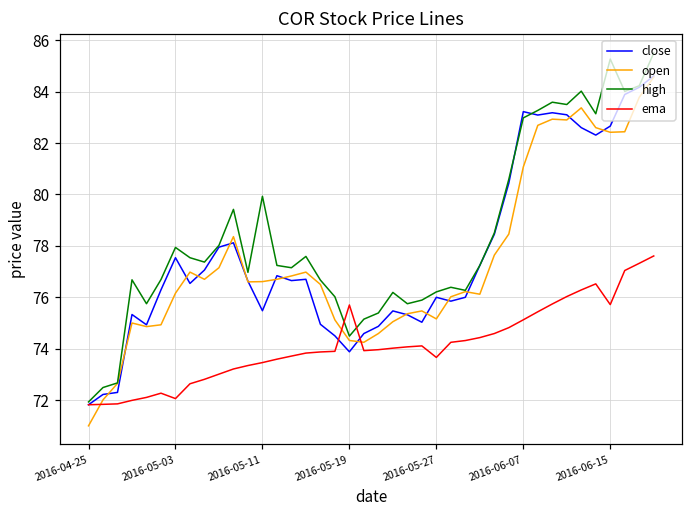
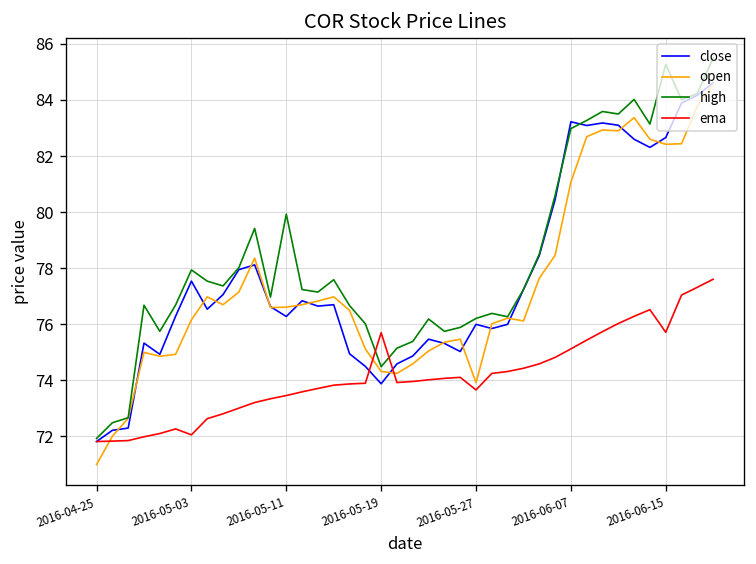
close, 2016-05-11: 75.5 -> 76.3
open, 2016-05-27: 75.2 -> 73.9
